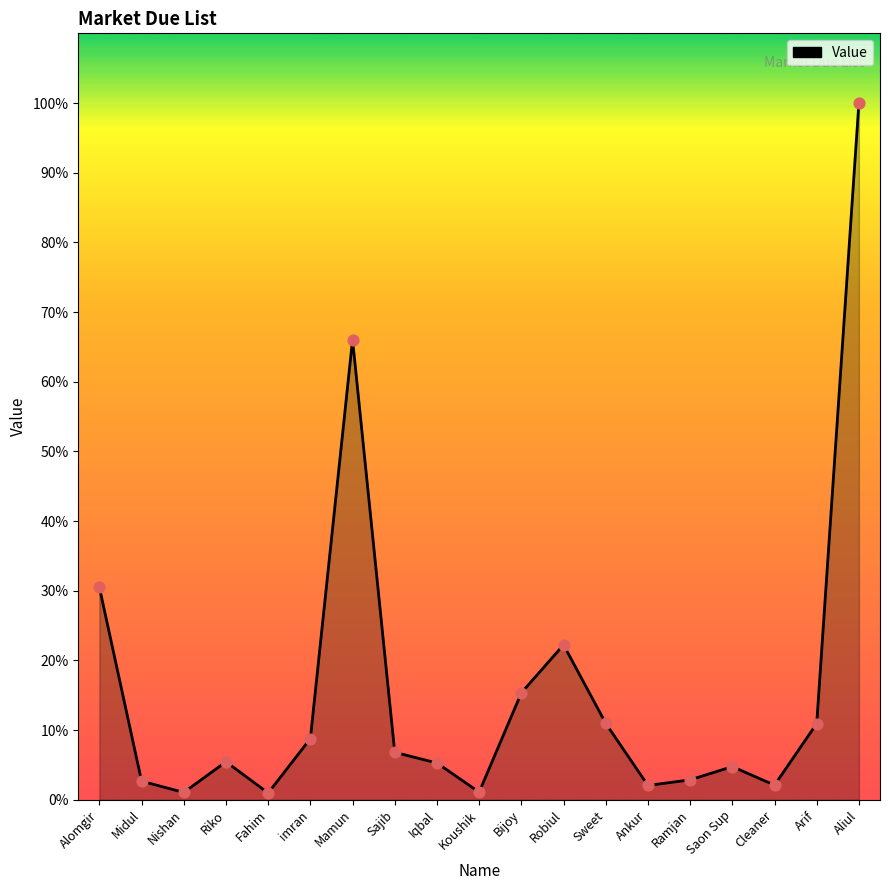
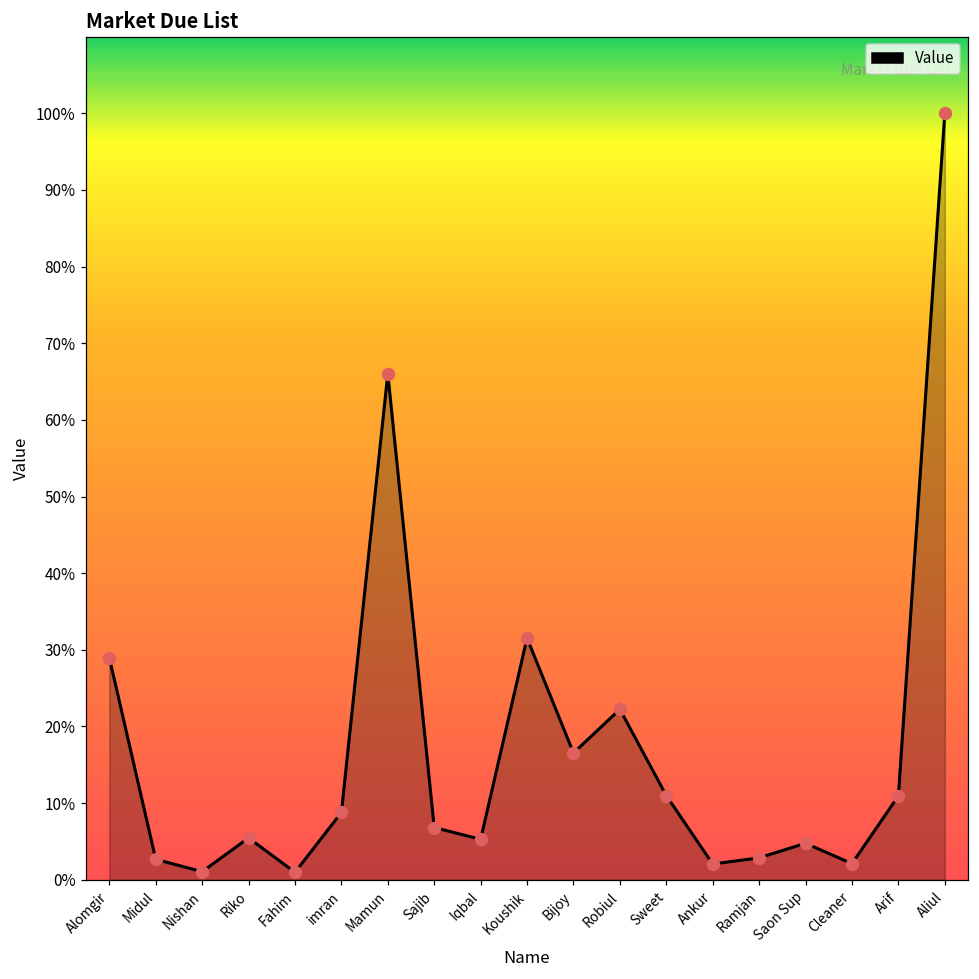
Alomgir: 30% -> 29%
Koushik: 1% -> 32%
Bijoy: 15% -> 17%
